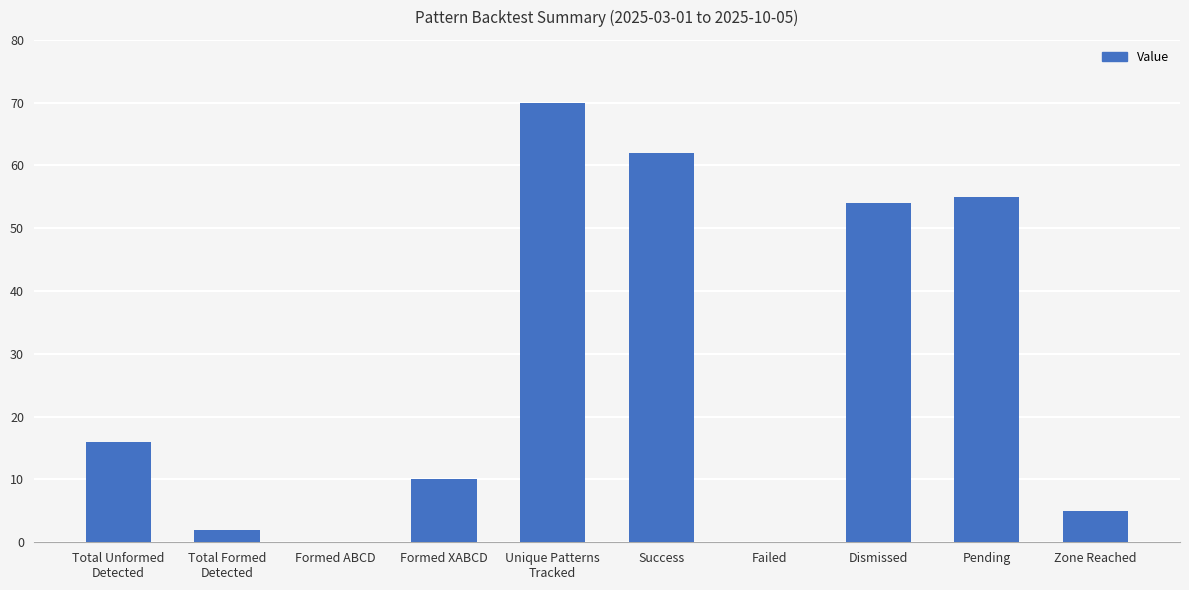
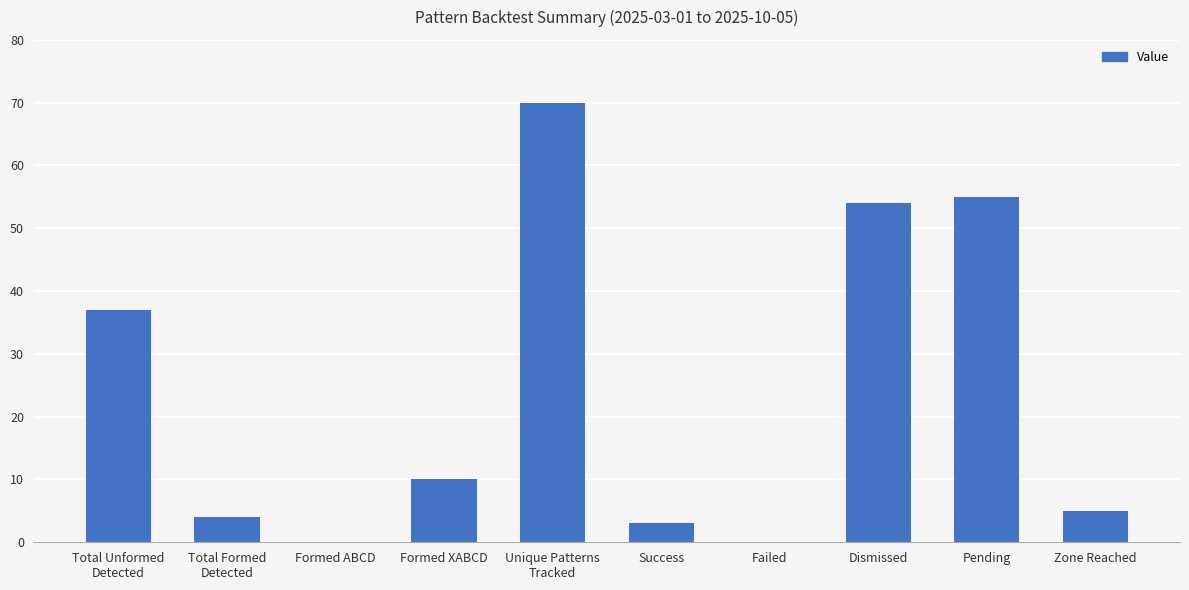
Total Unformed Detected: 16 -> 37
Total Formed Detected: 2 -> 4
Success: 62 -> 3
